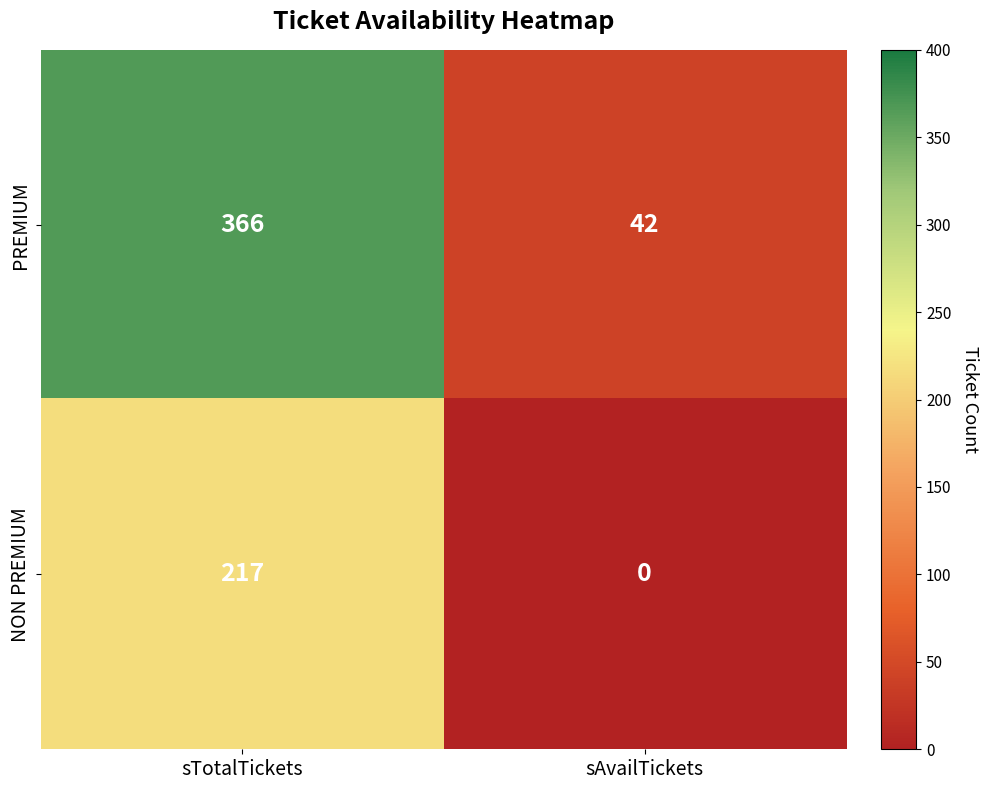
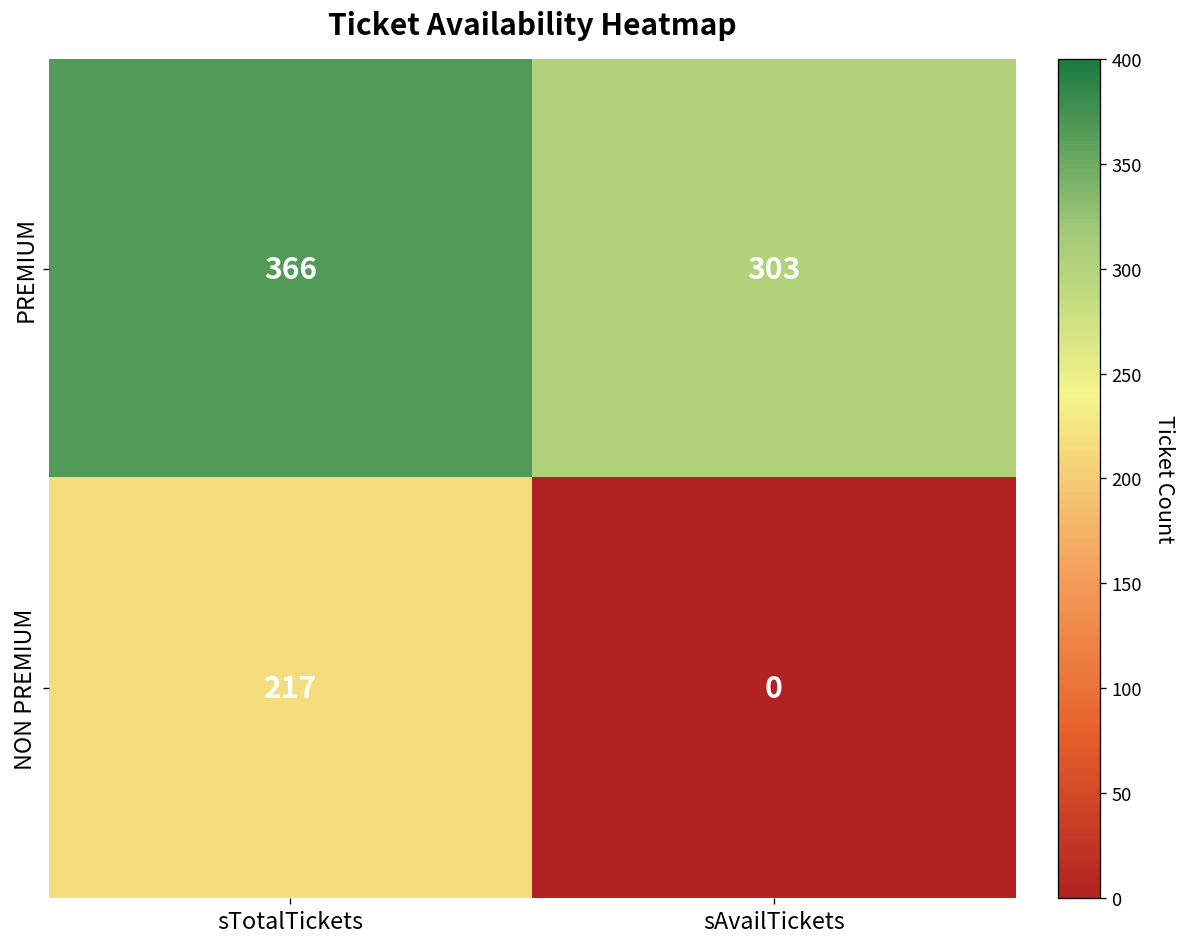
PREMIUM, sAvailTickets: 42 -> 303
